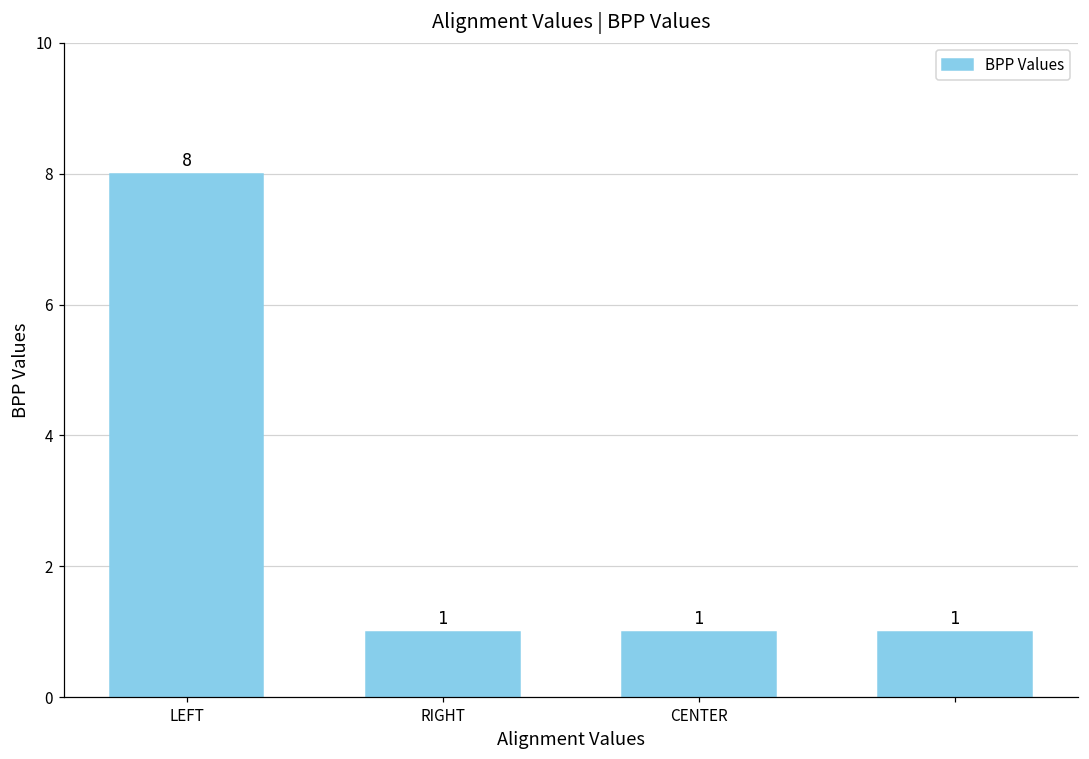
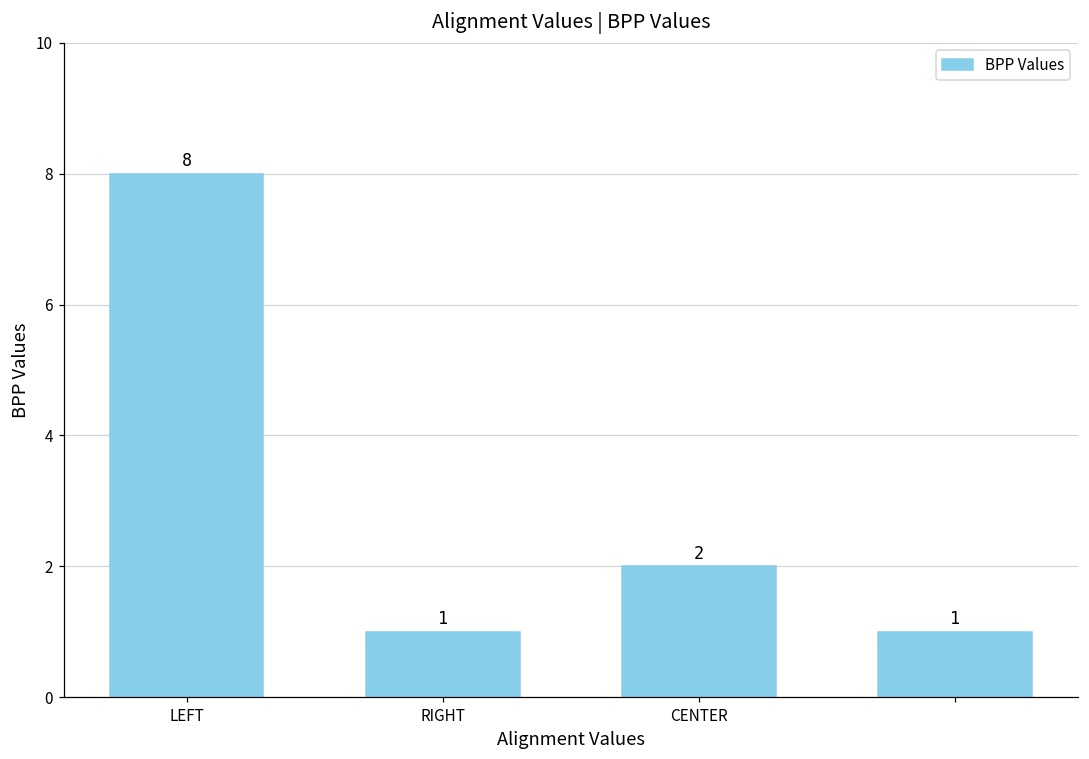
CENTER: 1 -> 2
